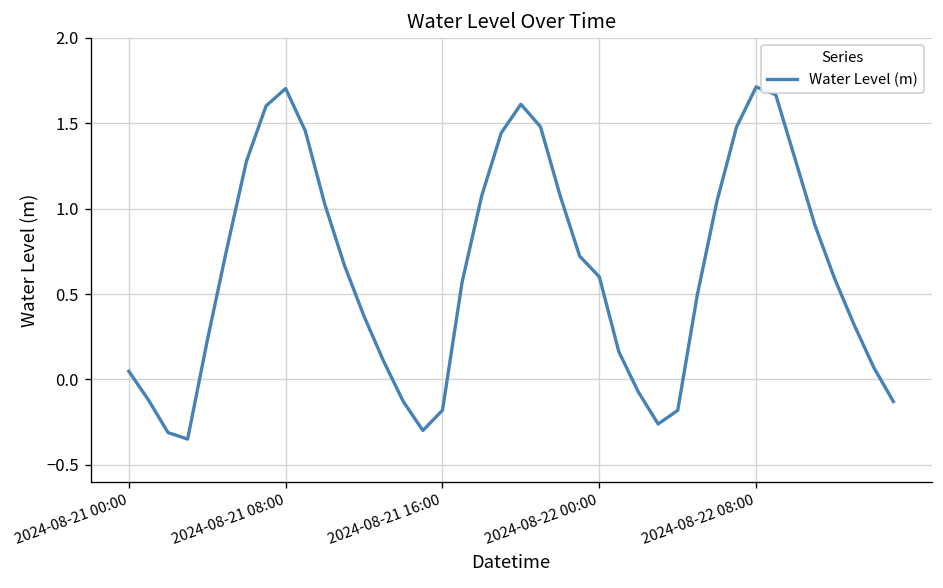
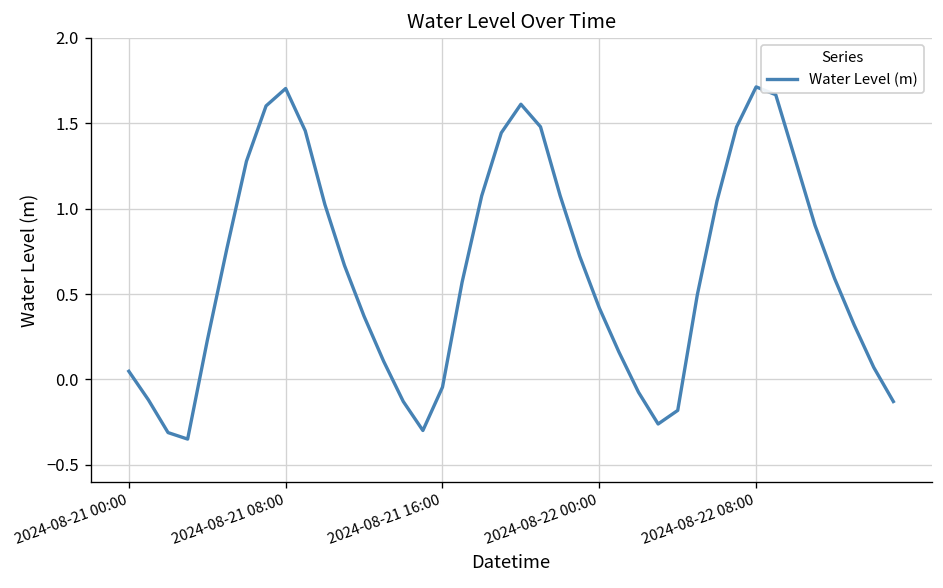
2024-08-21 16:00: -0.18 -> -0.04
2024-08-22 00:00: 0.60 -> 0.42
